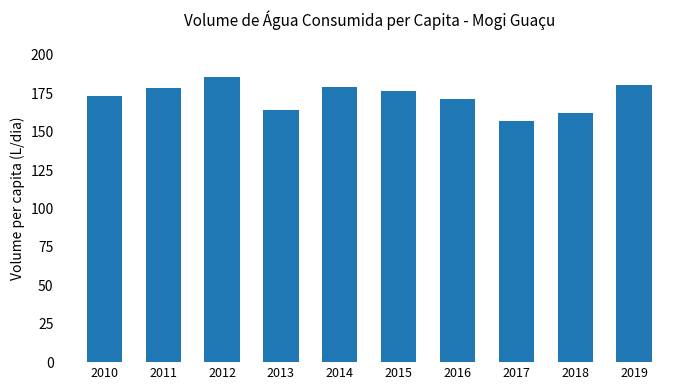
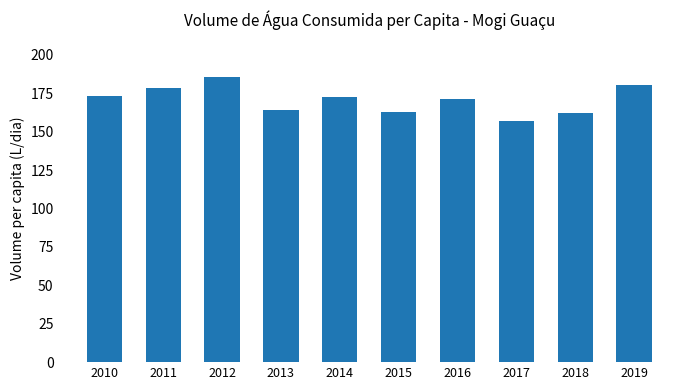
2014: 179 -> 173
2015: 176 -> 163
